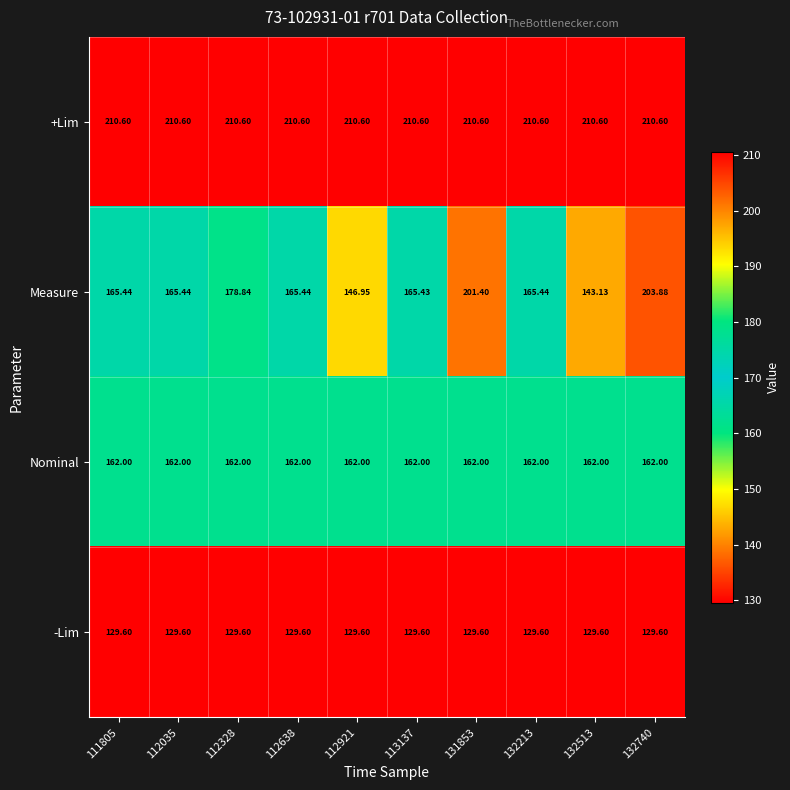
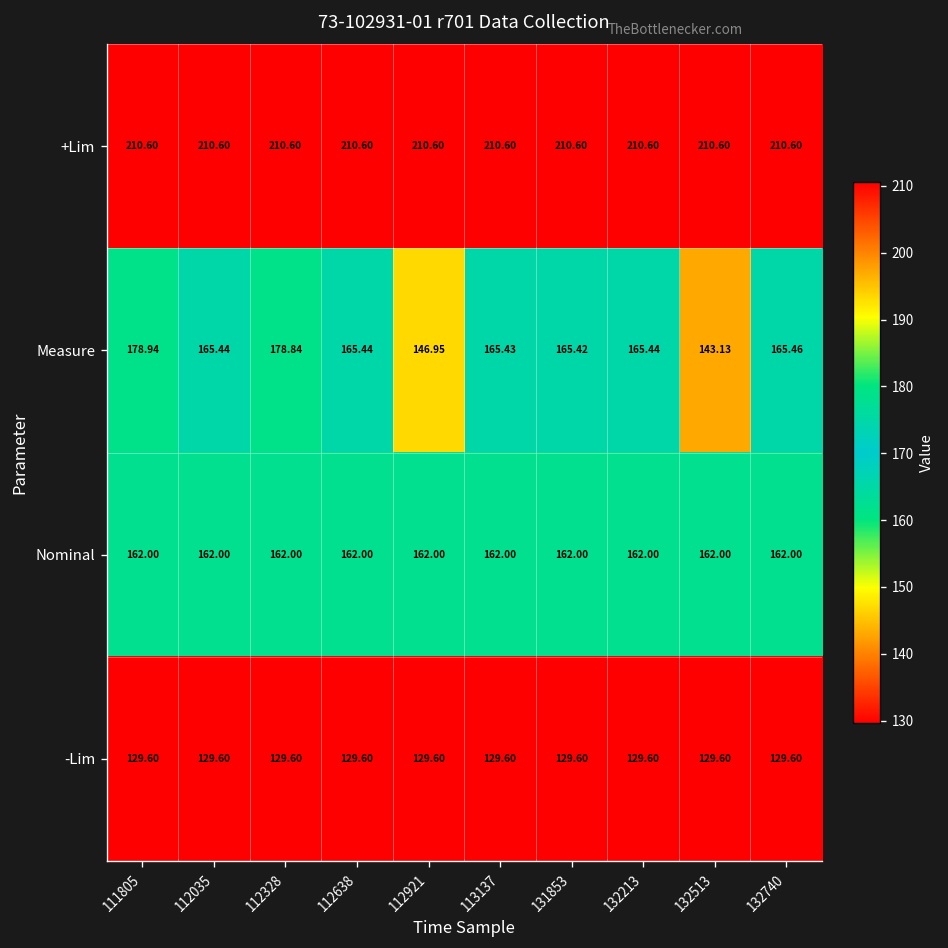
Measure, 111805: 165.44 -> 178.94
Measure, 131853: 201.40 -> 165.42
Measure, 132740: 203.88 -> 165.46
